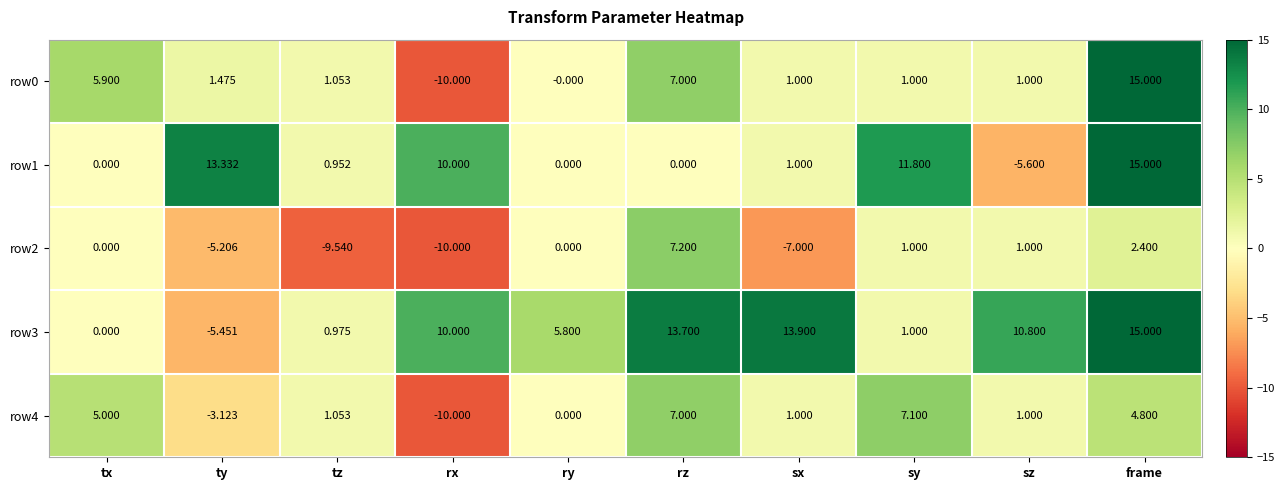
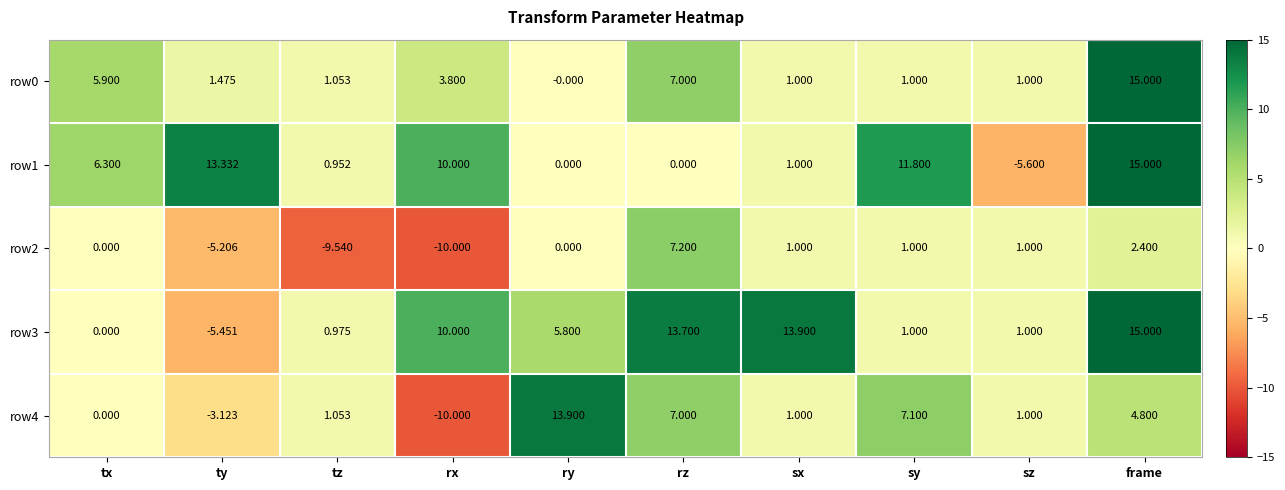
row0, rx: -10.000 -> 3.800
row1, tx: 0.000 -> 6.300
row2, sx: -7.000 -> 1.000
row3, sz: 10.800 -> 1.000
row4, tx: 5.000 -> 0.000
row4, ry: 0.000 -> 13.900
